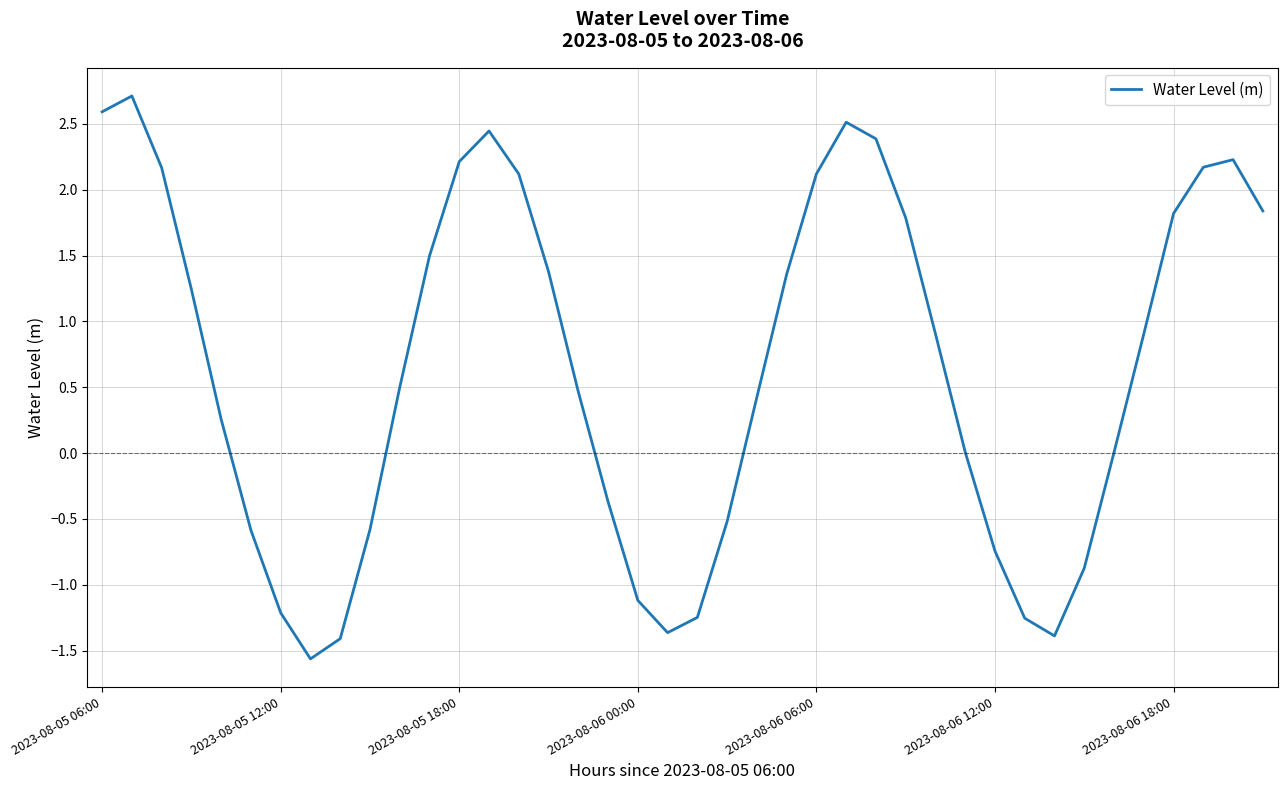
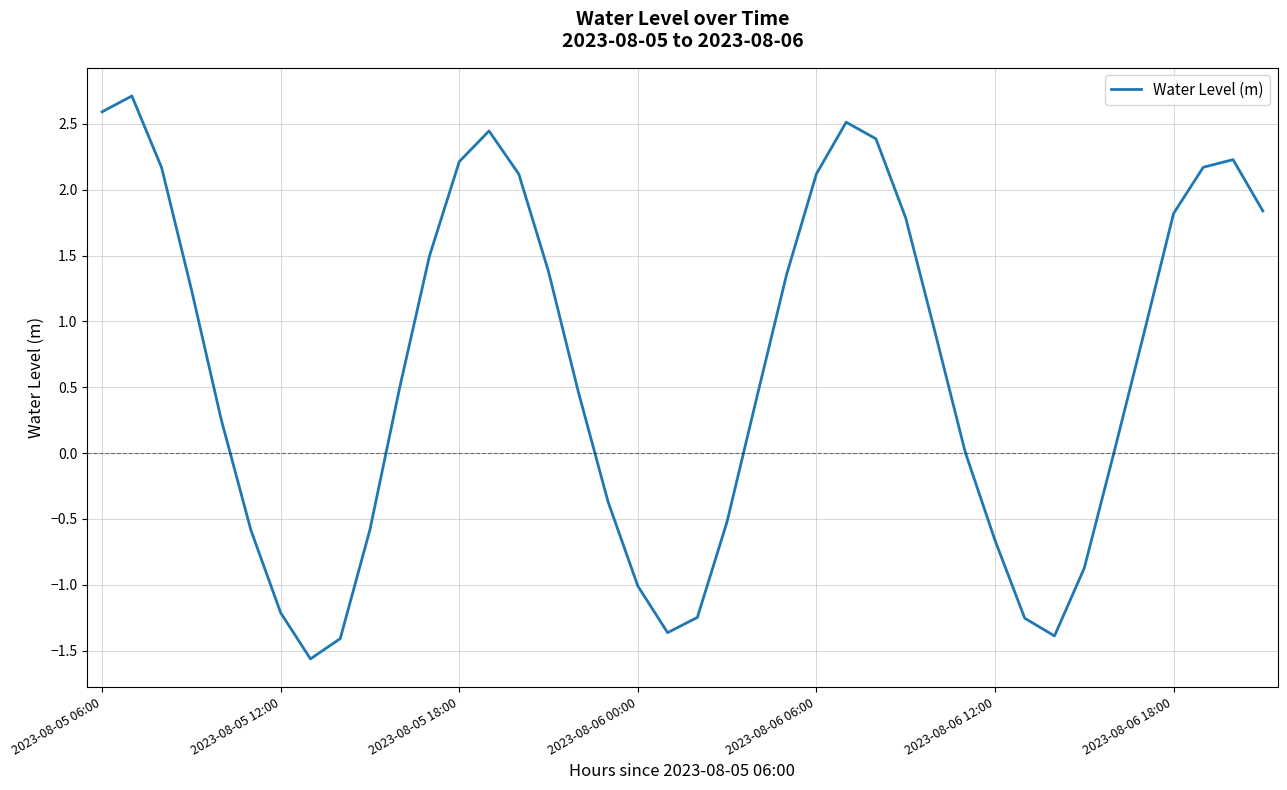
2023-08-06 00:00: -1.12 -> -1.01
2023-08-06 12:00: -0.74 -> -0.66
